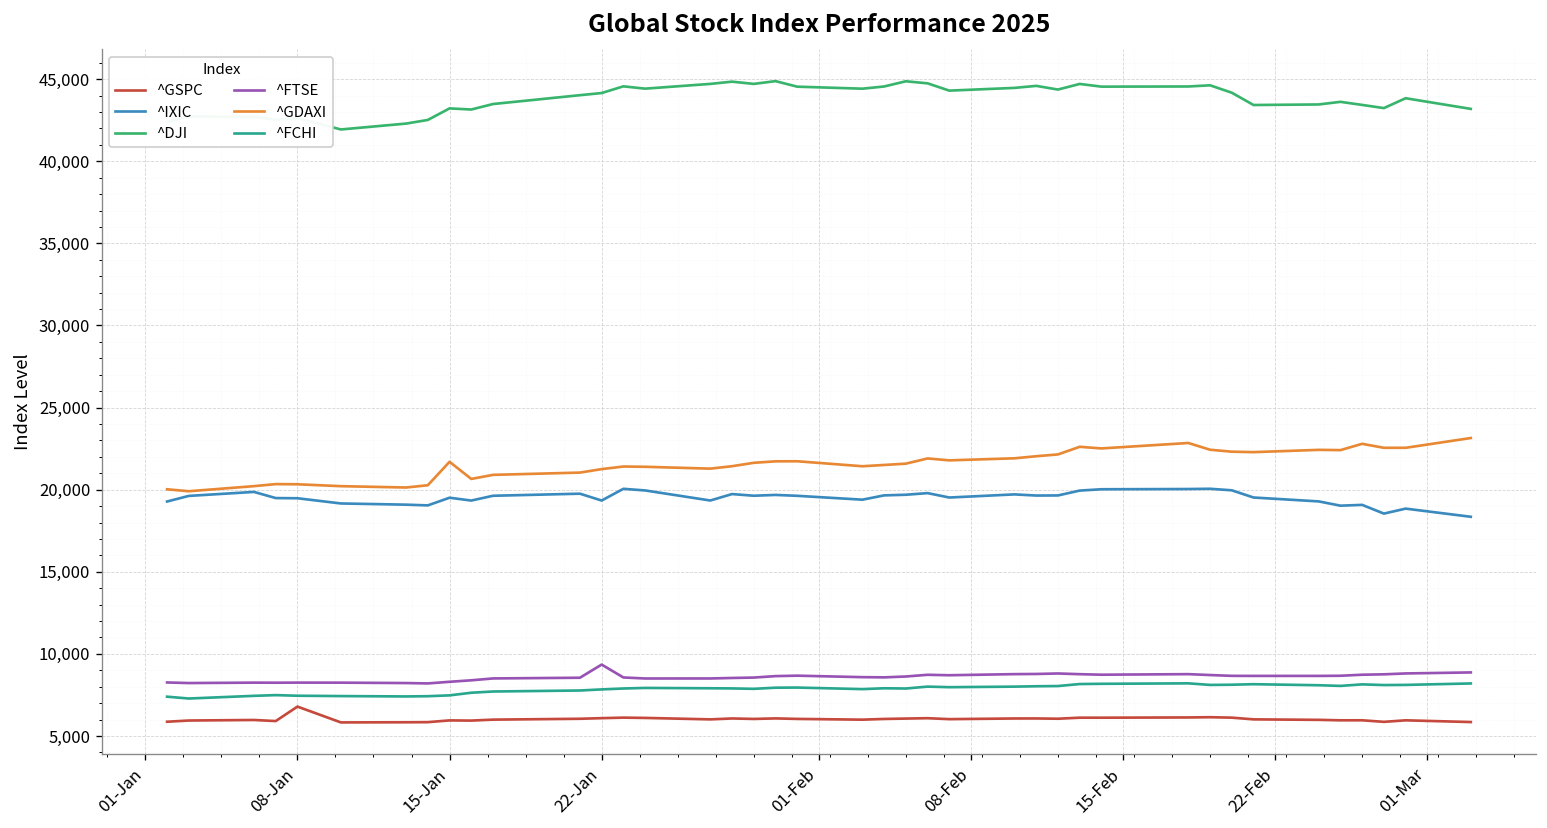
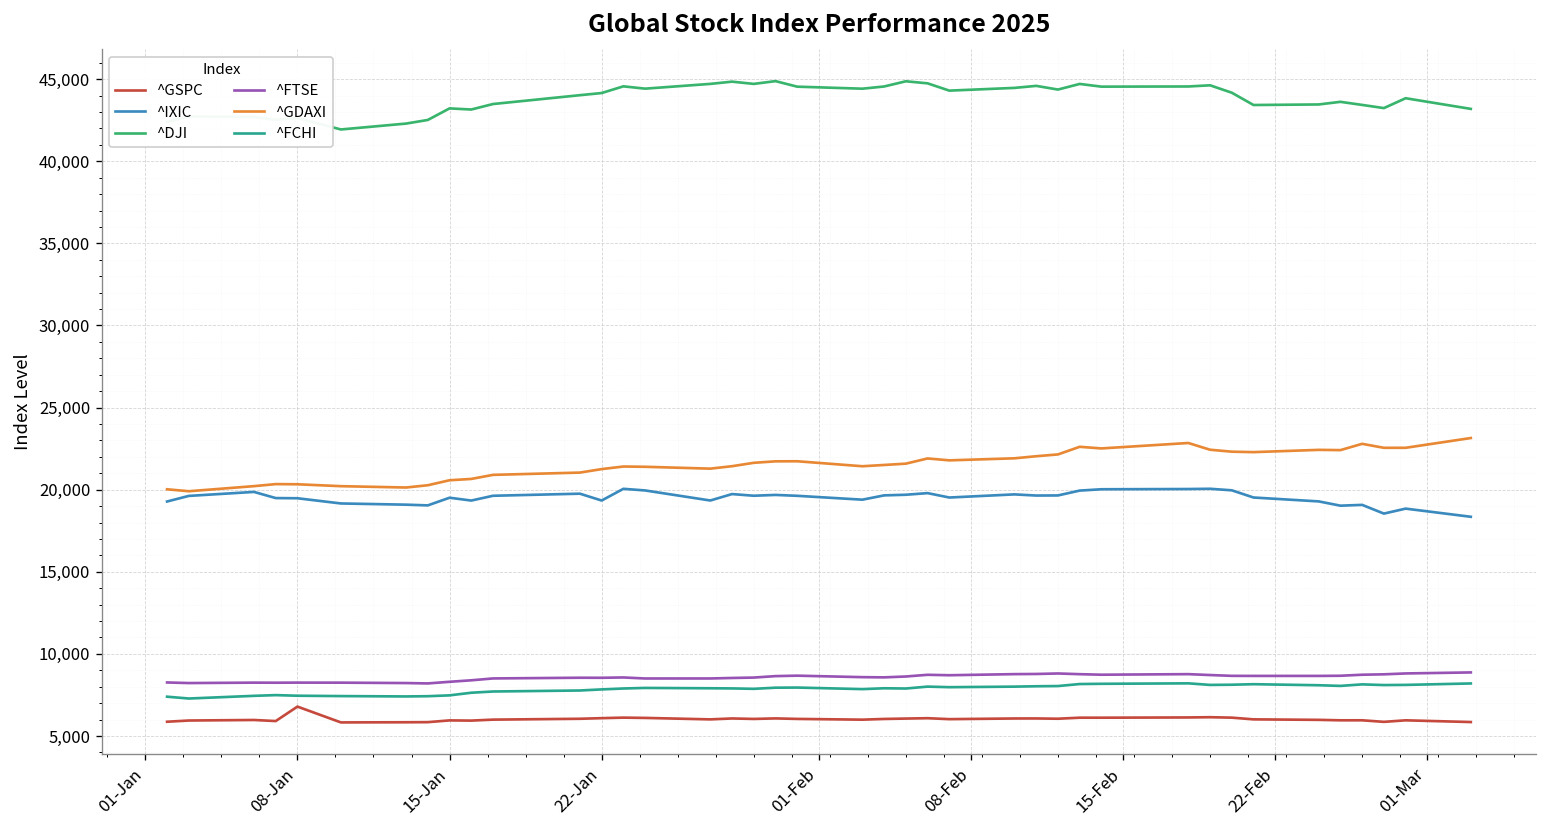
^GDAXI, 15-Jan: 21,700 -> 20,600
^FTSE, 22-Jan: 9,300 -> 8,500
